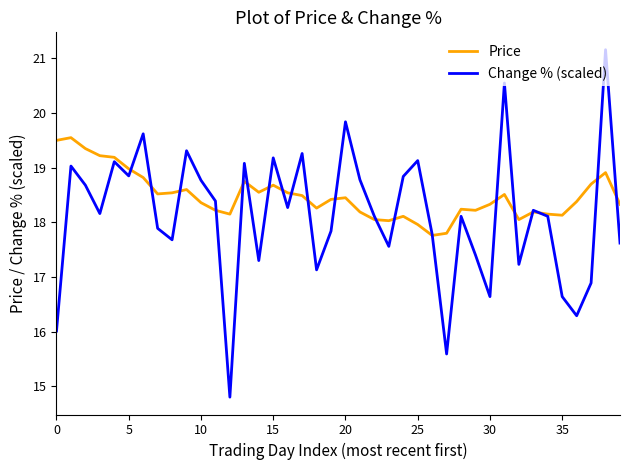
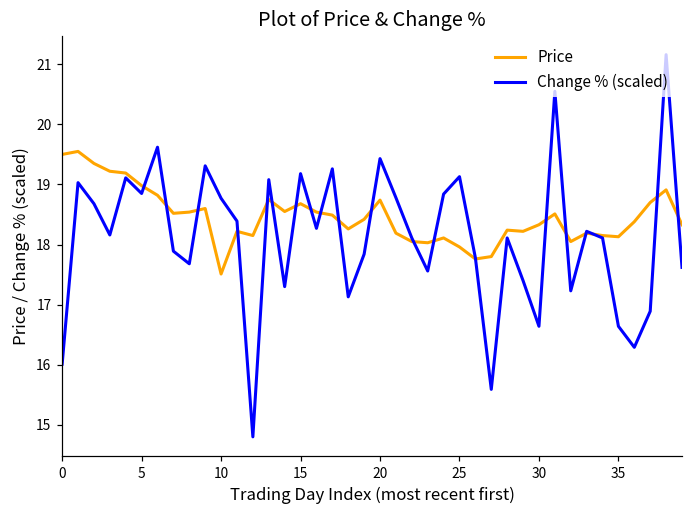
Price, 10: 18.4 -> 17.5
Price, 20: 18.5 -> 18.7
Change % (scaled), 20: 19.8 -> 19.4
